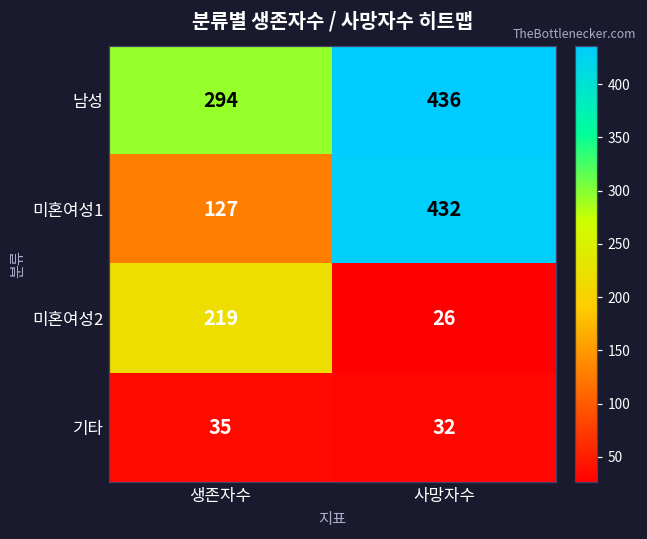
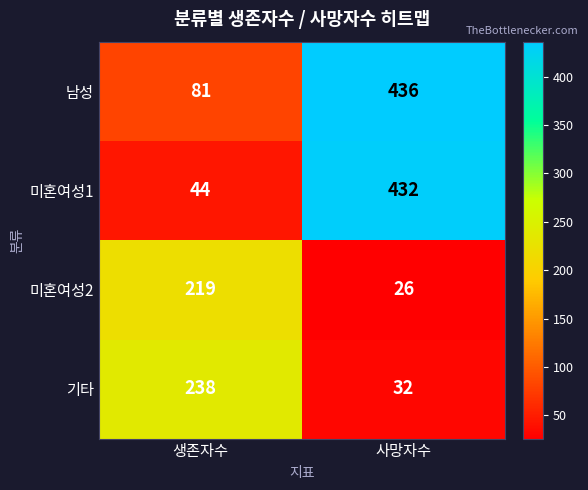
남성, 생존자수: 294 -> 81
미혼여성1, 생존자수: 127 -> 44
기타, 생존자수: 35 -> 238
